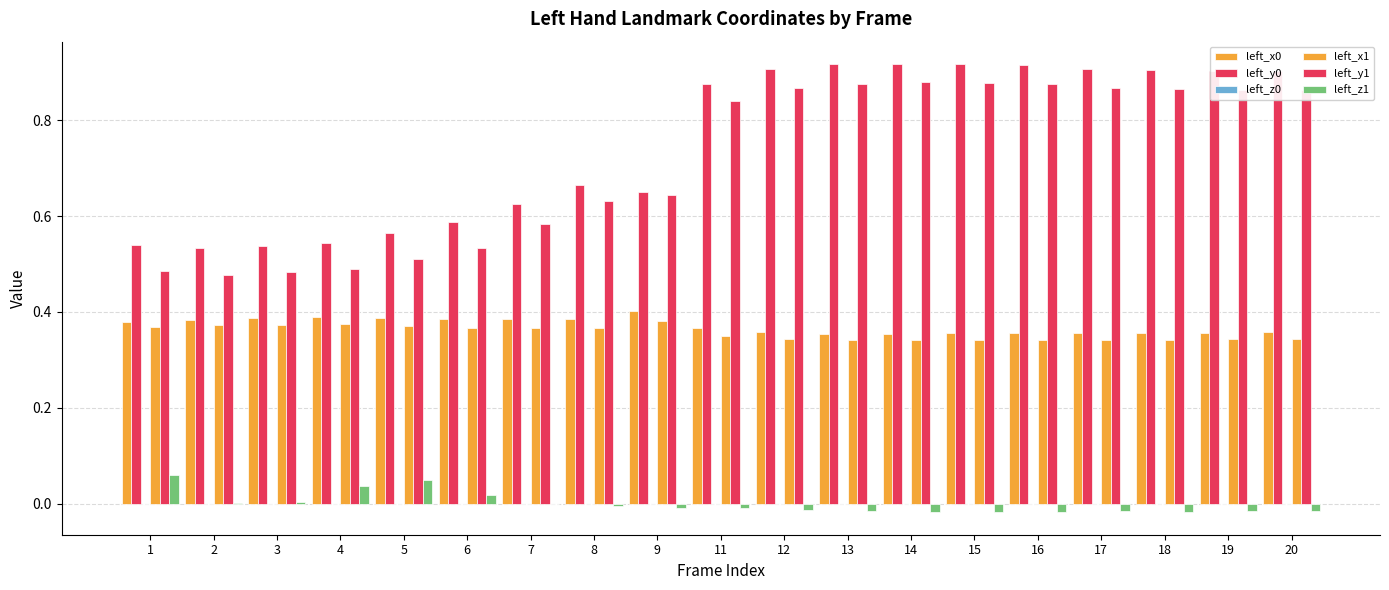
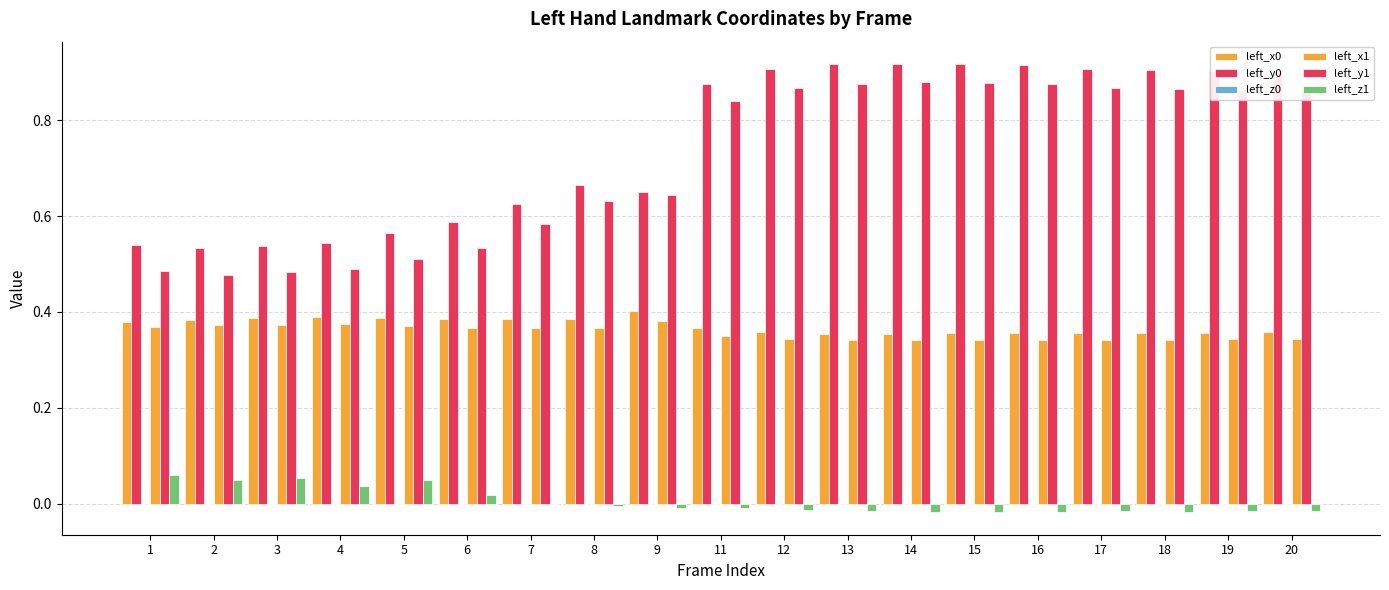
left_z1, 2: 0.00 -> 0.05
left_z1, 3: 0.00 -> 0.05
